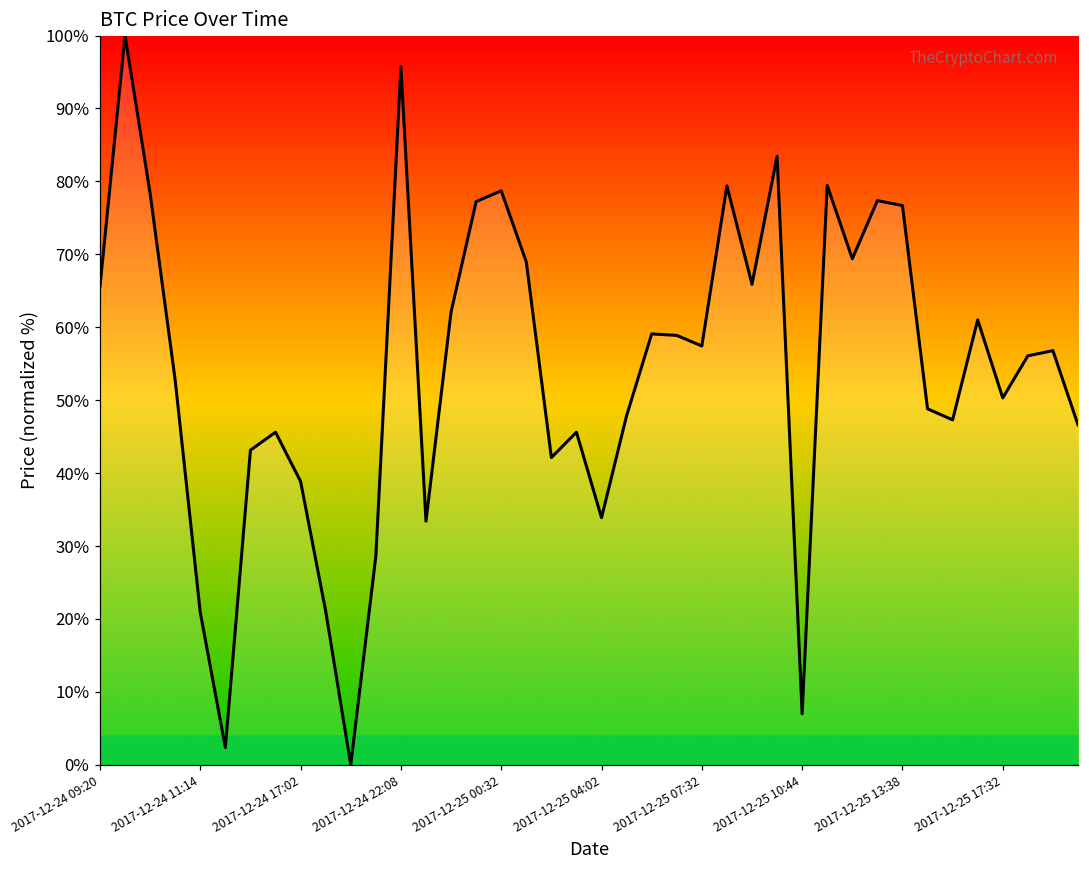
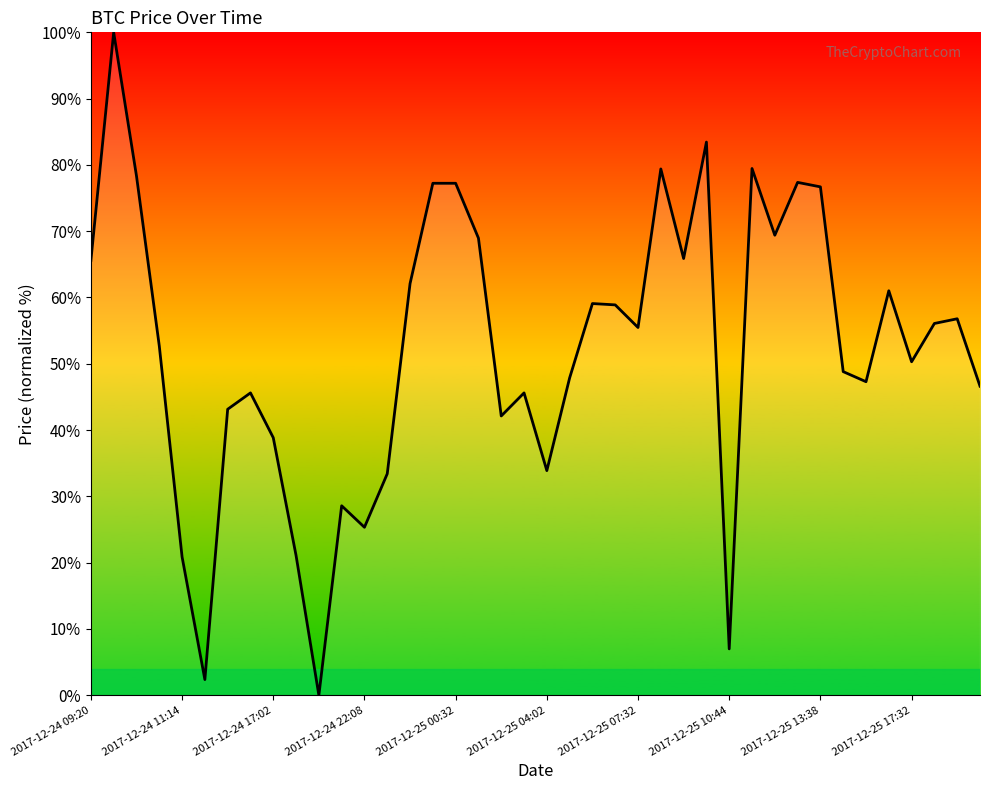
2017-12-24 22:08: 96% -> 25%
2017-12-25 00:32: 79% -> 77%
2017-12-25 07:32: 57% -> 55%
